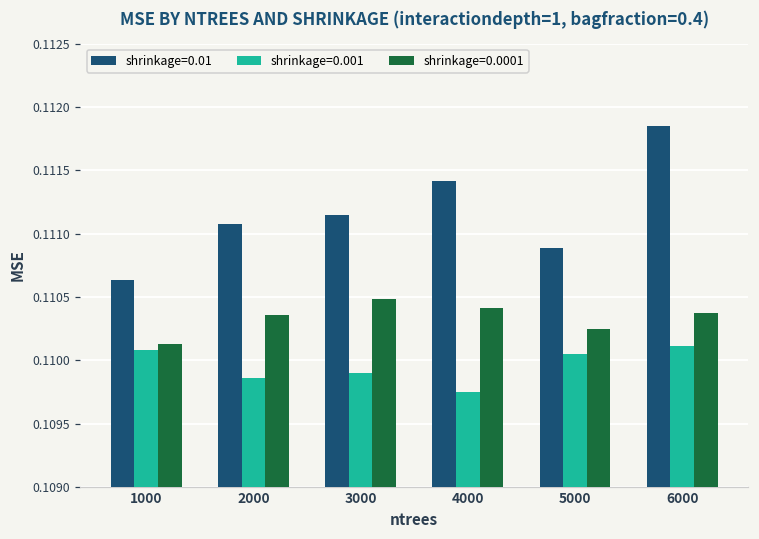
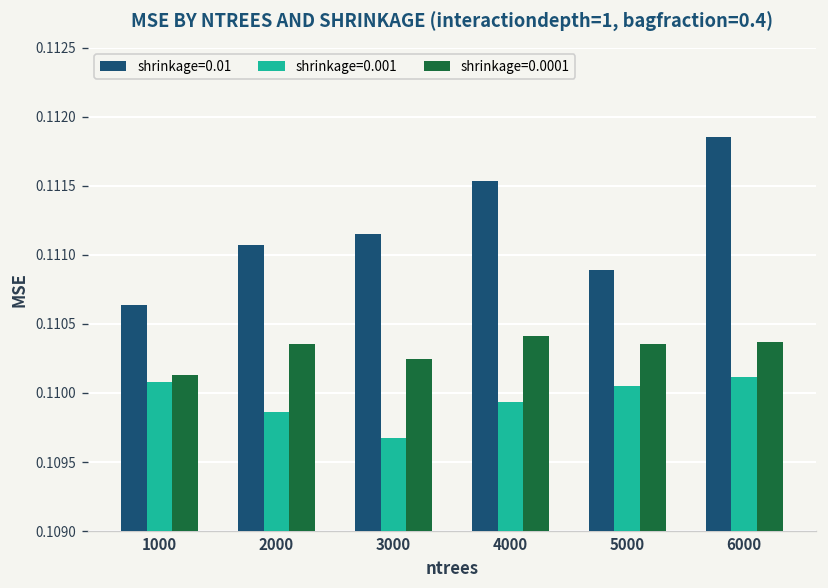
shrinkage=0.001, 3000: 0.10990 -> 0.10968
shrinkage=0.0001, 3000: 0.11048 -> 0.11024
shrinkage=0.01, 4000: 0.11142 -> 0.11153
shrinkage=0.001, 4000: 0.10975 -> 0.10994
shrinkage=0.0001, 5000: 0.11024 -> 0.11036
